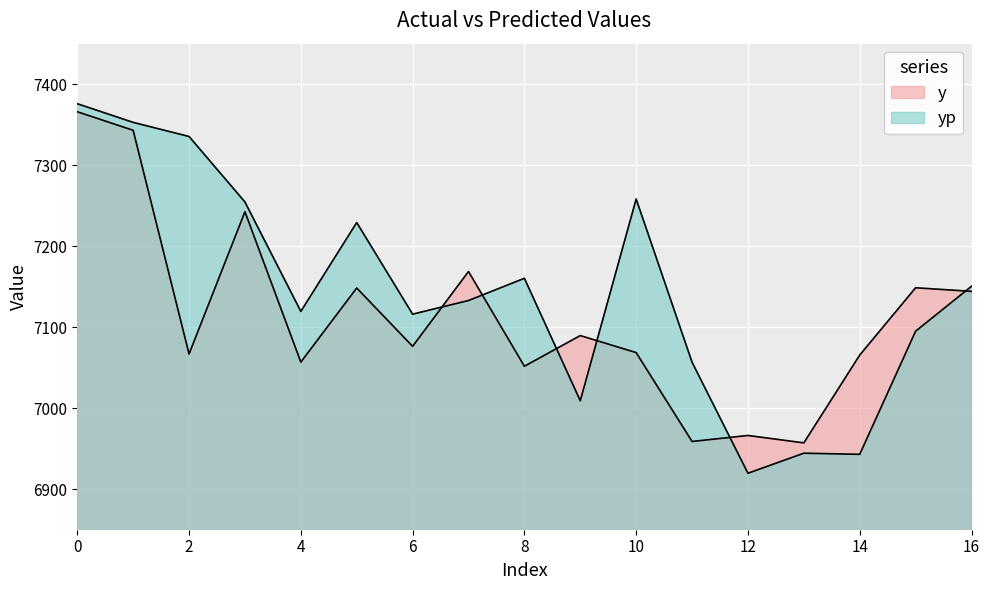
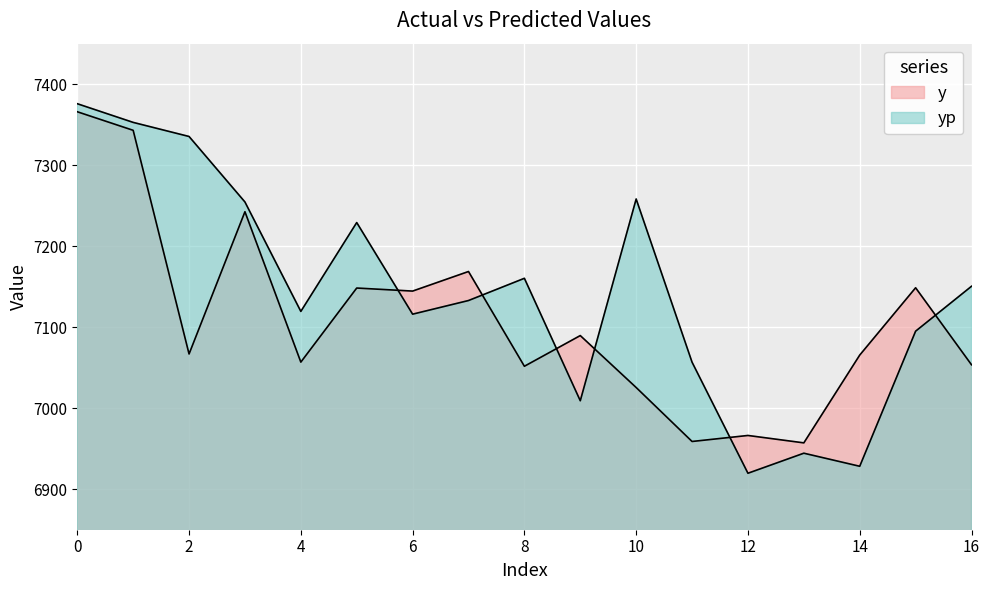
y, 6: 7080 -> 7140
y, 10: 7070 -> 7030
yp, 14: 6940 -> 6930
y, 16: 7140 -> 7050
